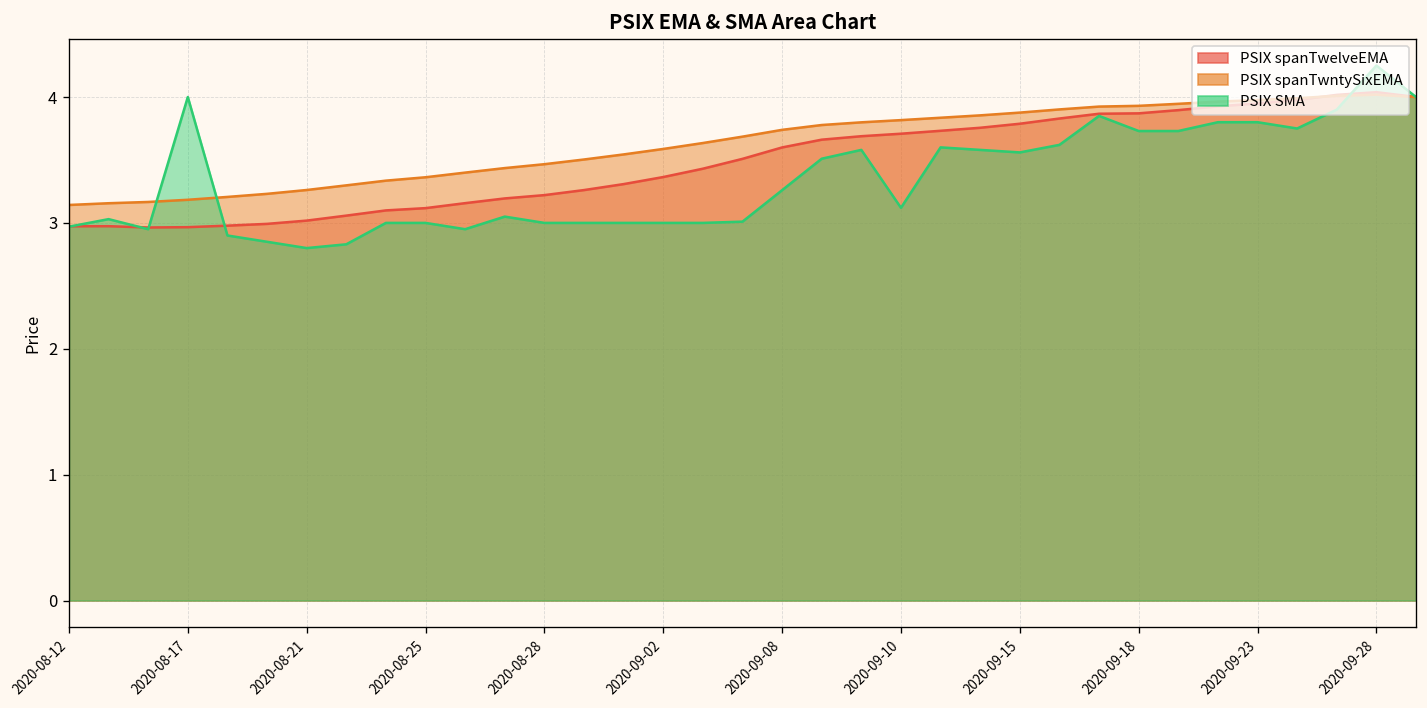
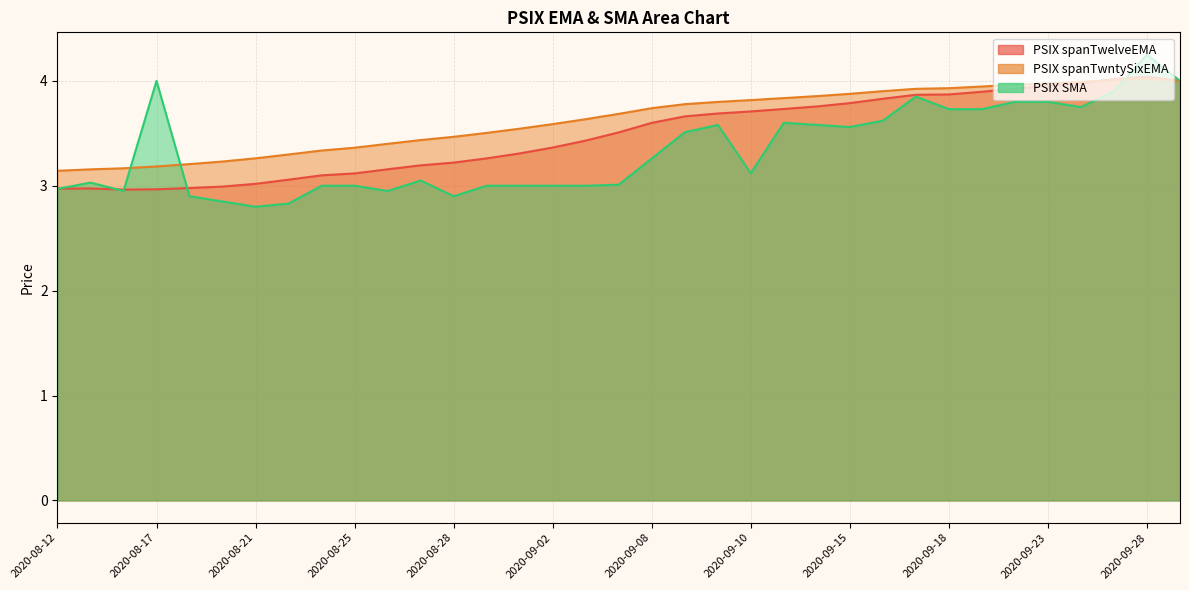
PSIX SMA, 2020-08-28: 3.0 -> 2.9
